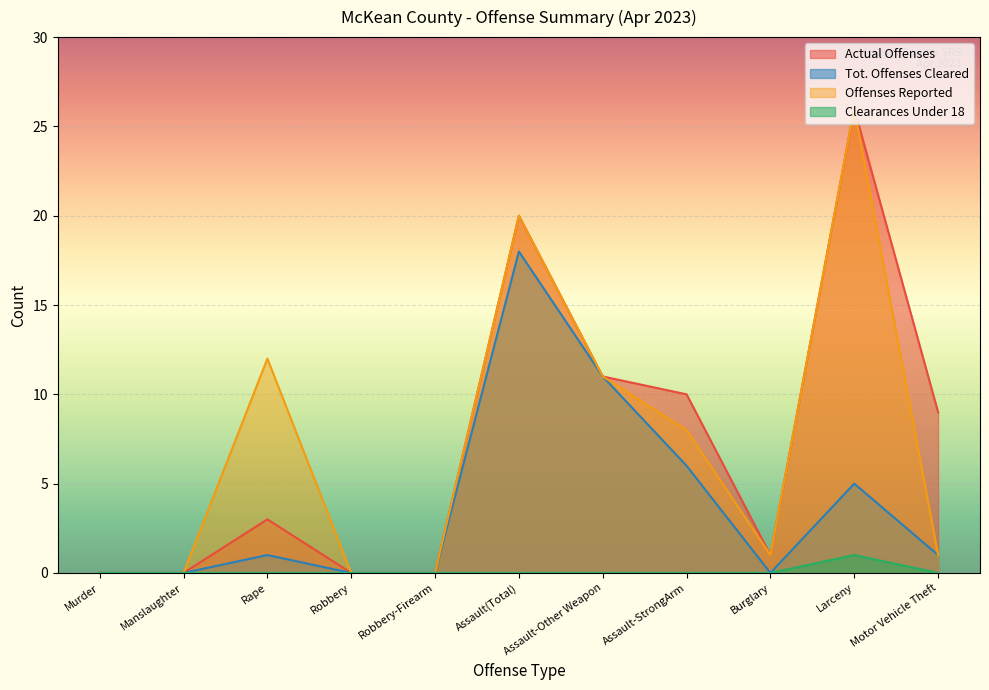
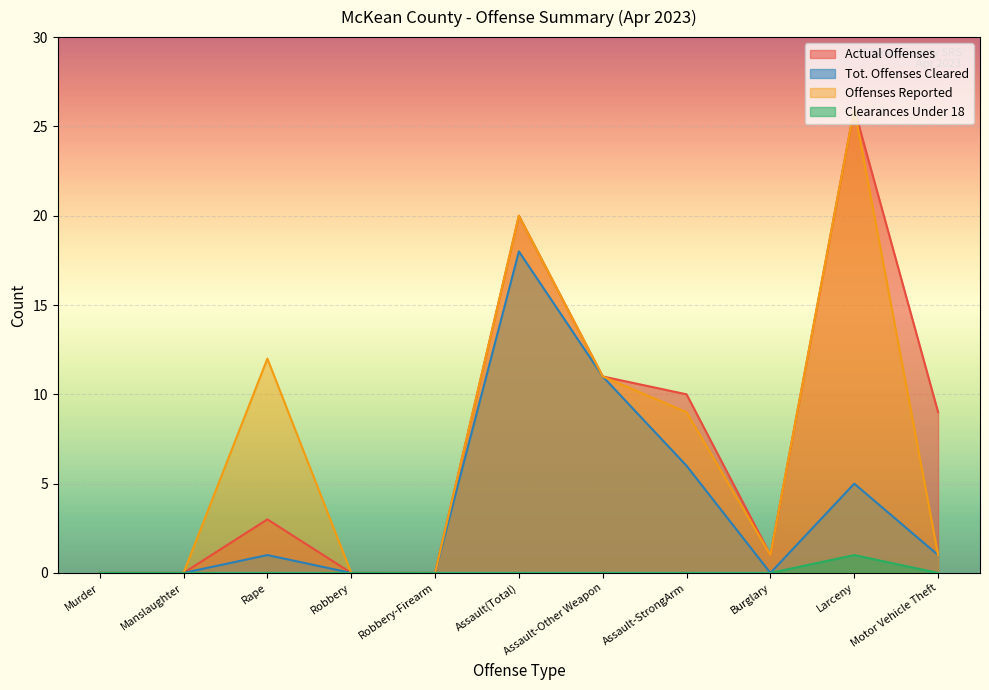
Offenses Reported, Assault-StrongArm: 8 -> 9
